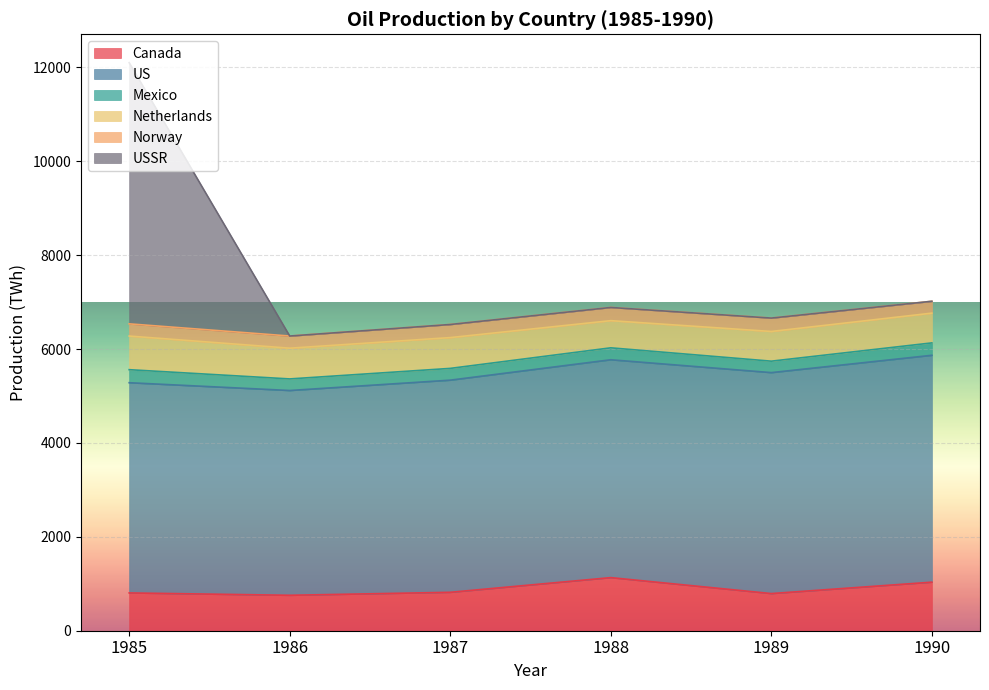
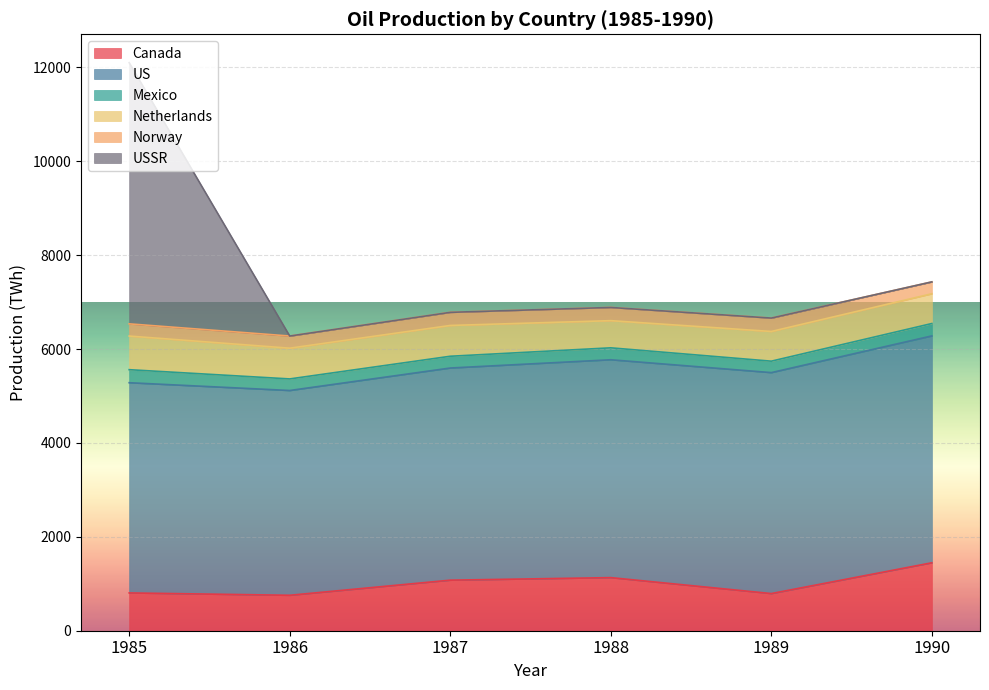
Canada, 1987: 800 -> 1100
Canada, 1990: 1000 -> 1400
